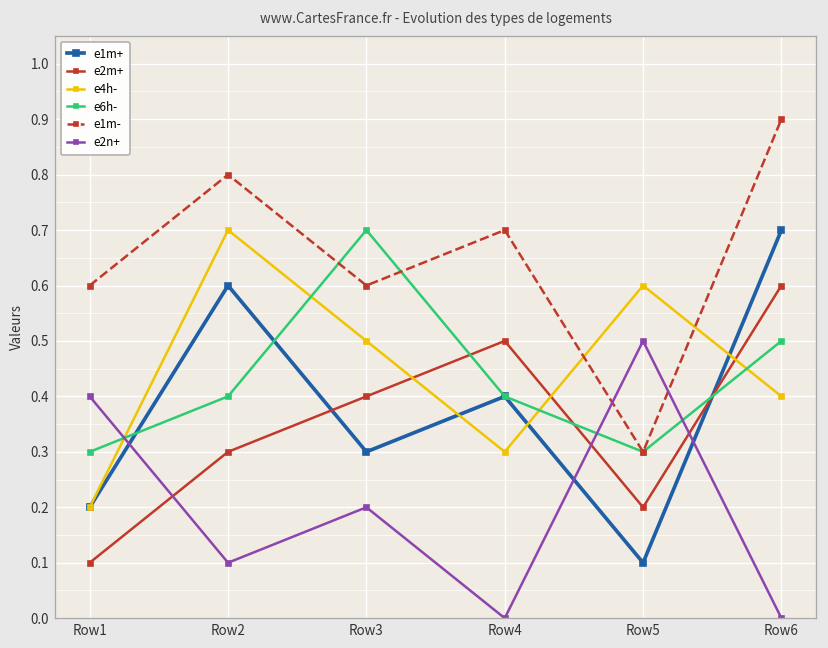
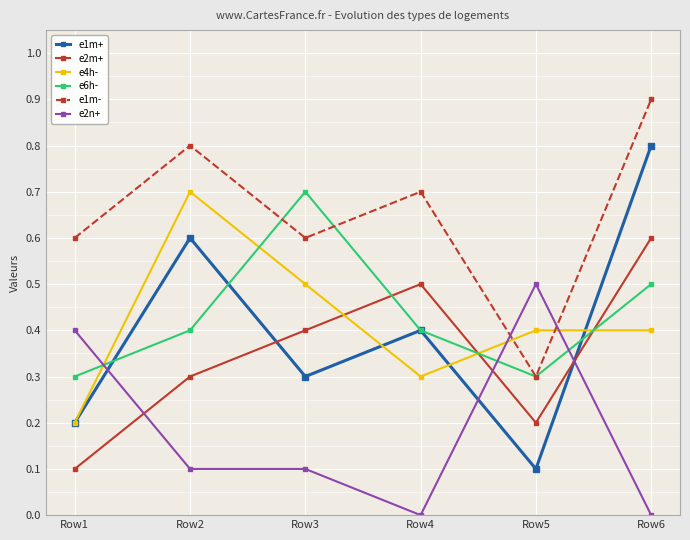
e2n+, Row3: 0.2 -> 0.1
e4h-, Row5: 0.6 -> 0.4
e1m+, Row6: 0.7 -> 0.8
